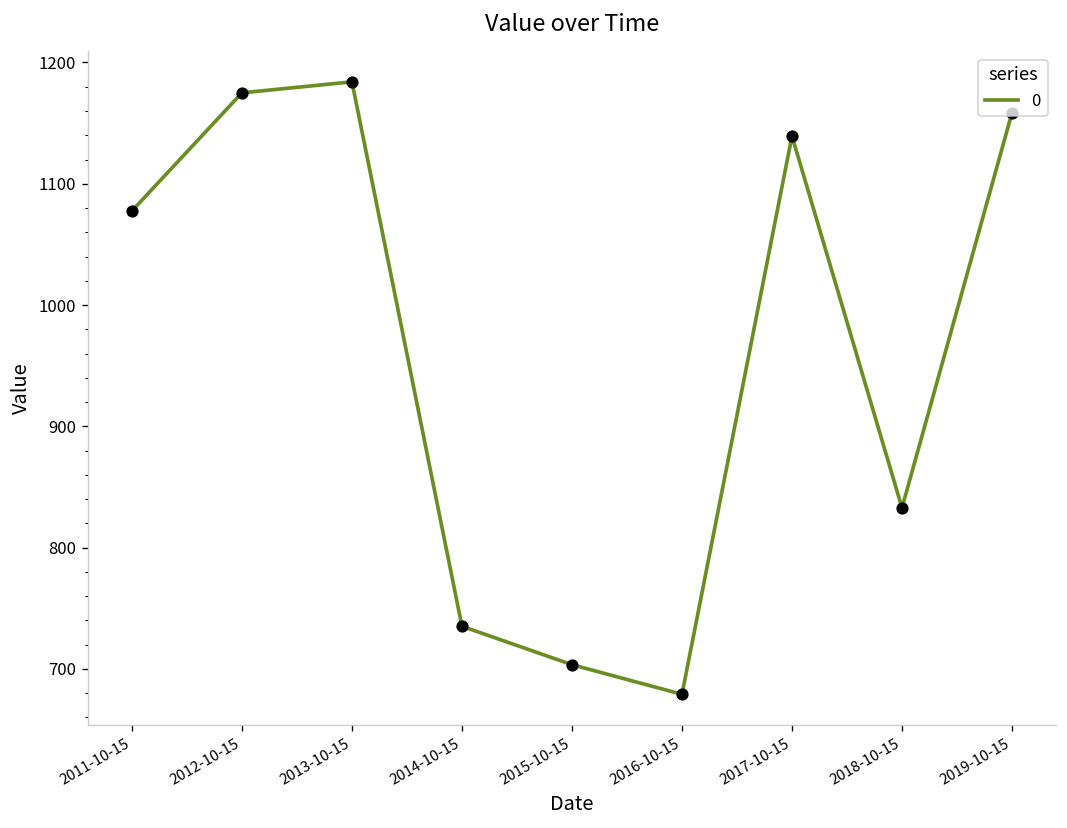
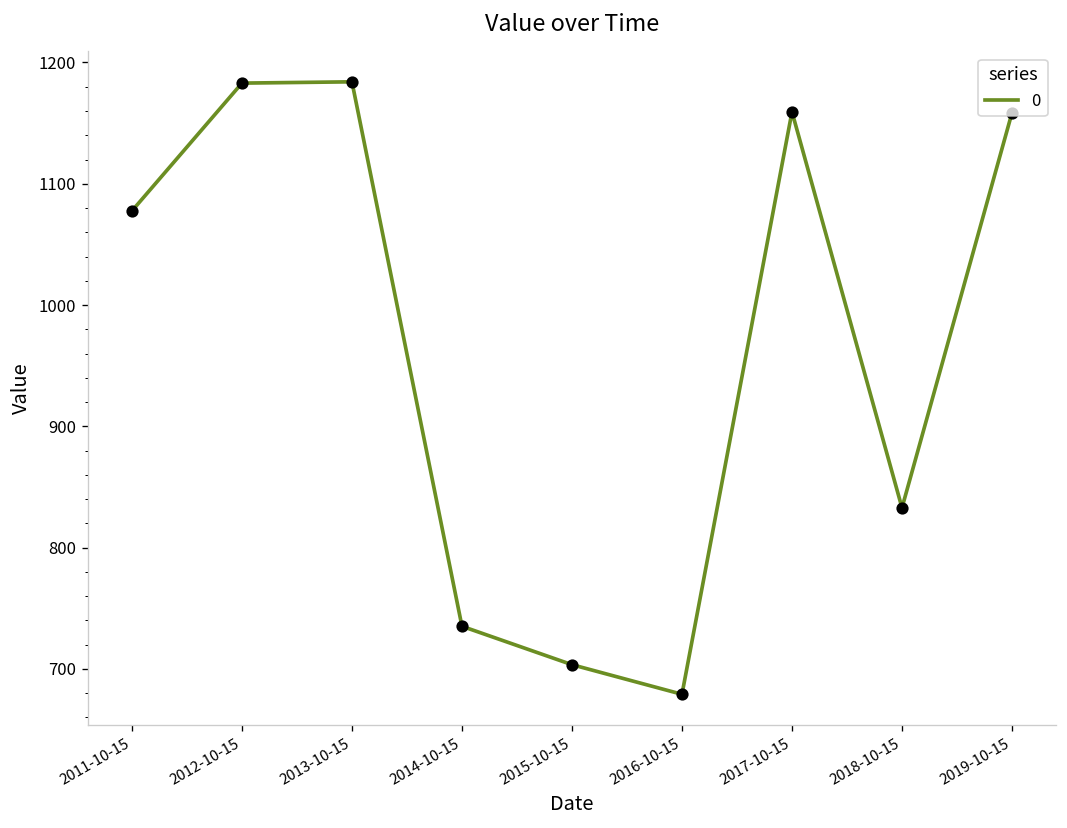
2012-10-15: 1175 -> 1183
2017-10-15: 1139 -> 1159
